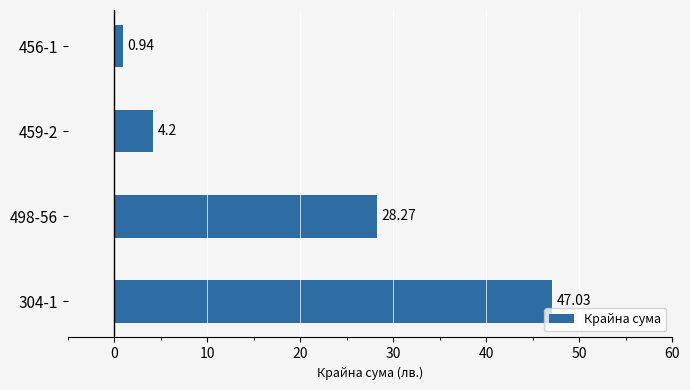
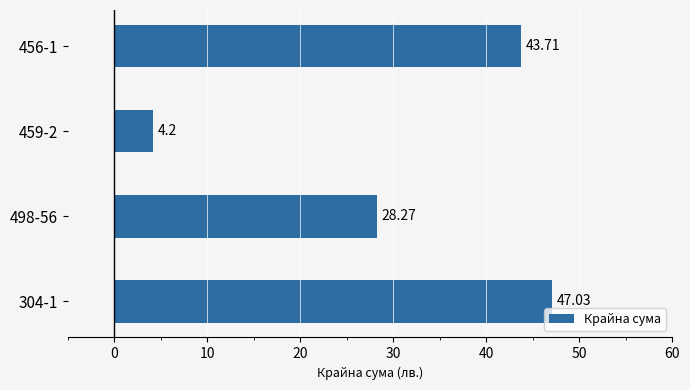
456-1: 0.94 -> 43.71
